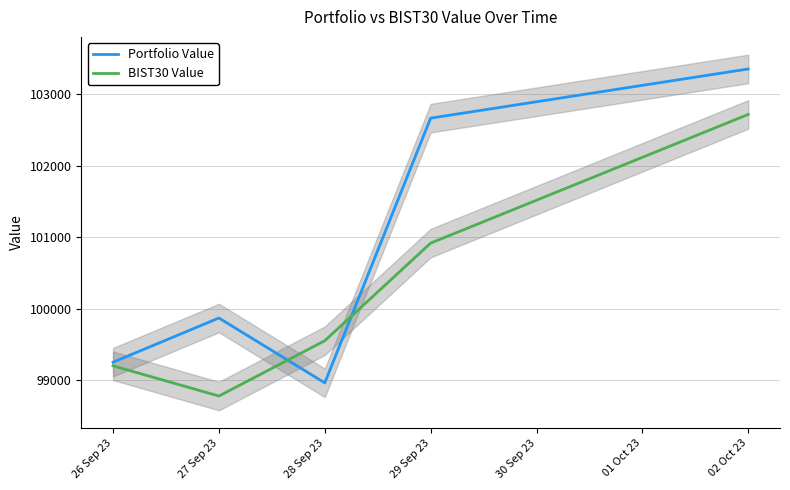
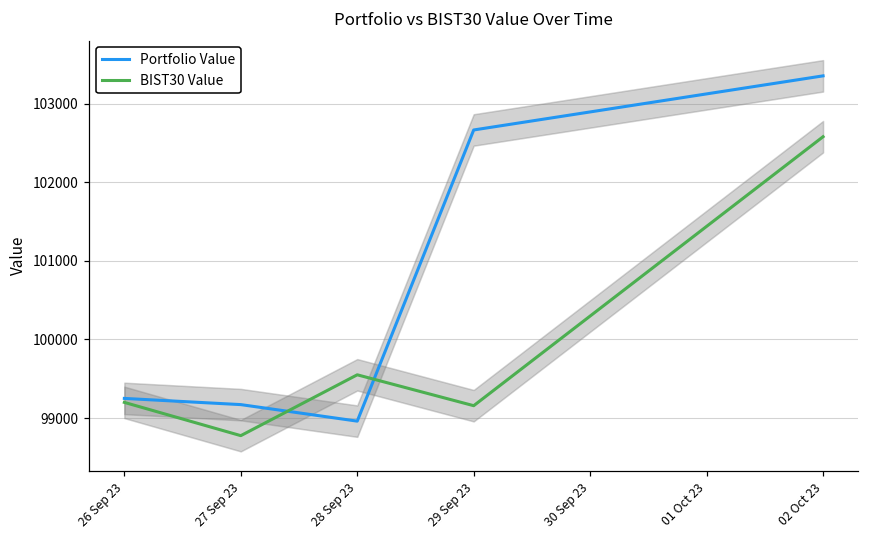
Portfolio Value, 27 Sep 23: 99900 -> 99200
BIST30 Value, 29 Sep 23: 100900 -> 99200
BIST30 Value, 02 Oct 23: 102700 -> 102600
